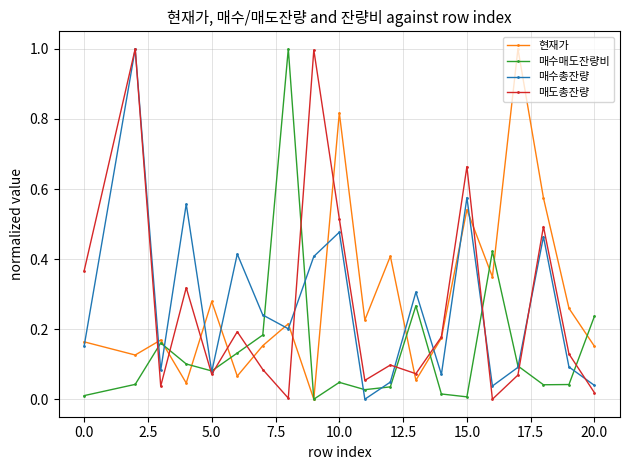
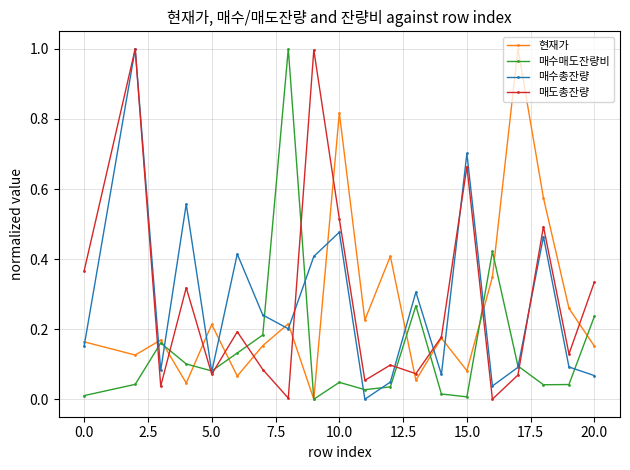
현재가, 5.0: 0.28 -> 0.21
현재가, 15.0: 0.54 -> 0.08
매수총잔량, 15.0: 0.58 -> 0.70
매수총잔량, 20.0: 0.04 -> 0.07
매도총잔량, 20.0: 0.02 -> 0.34
